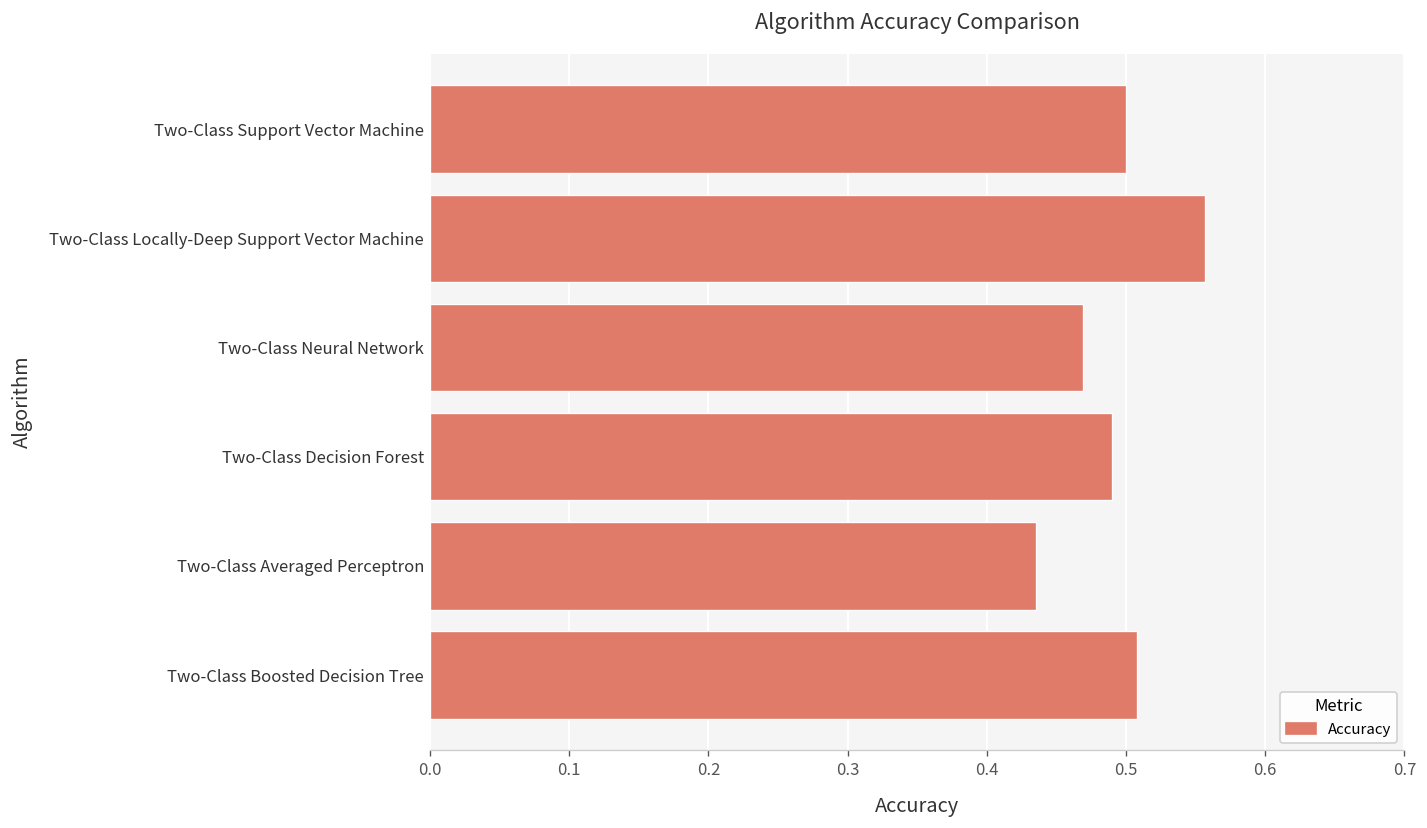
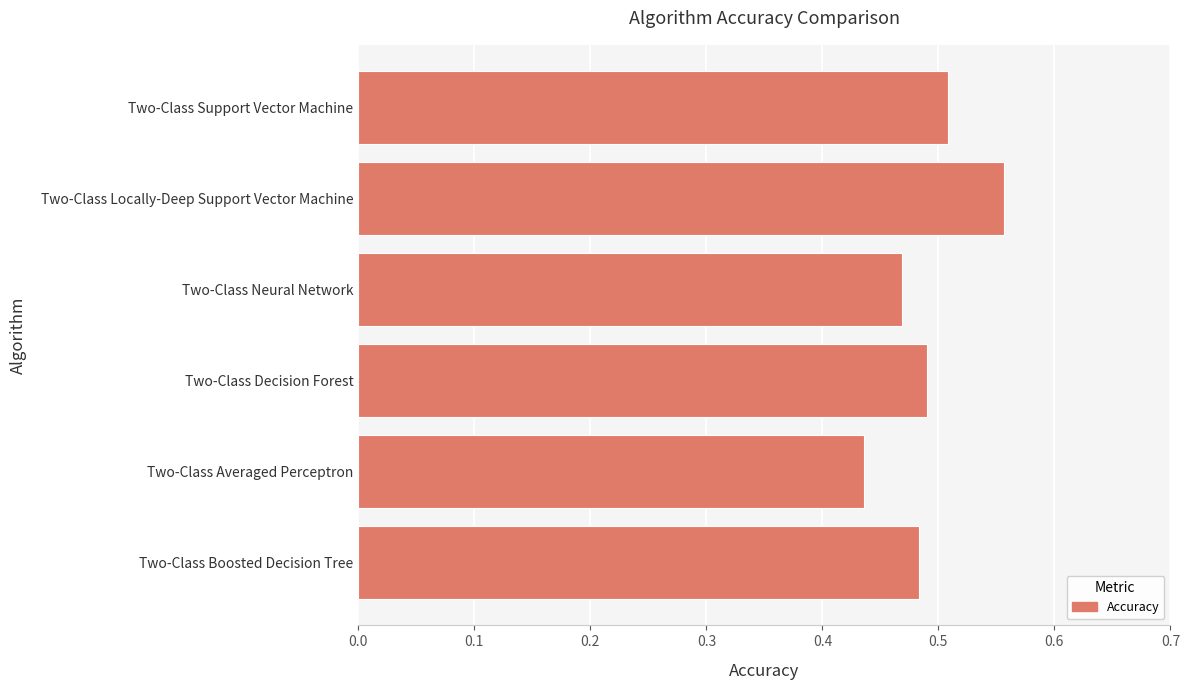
Two-Class Support Vector Machine: 0.500 -> 0.508
Two-Class Boosted Decision Tree: 0.508 -> 0.483
